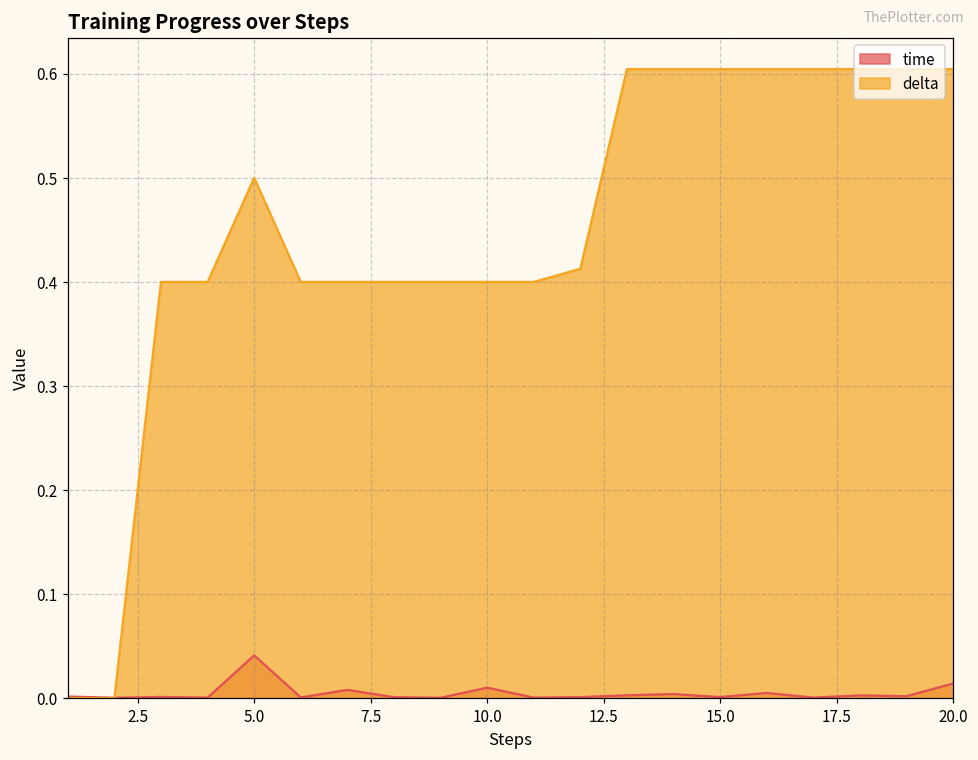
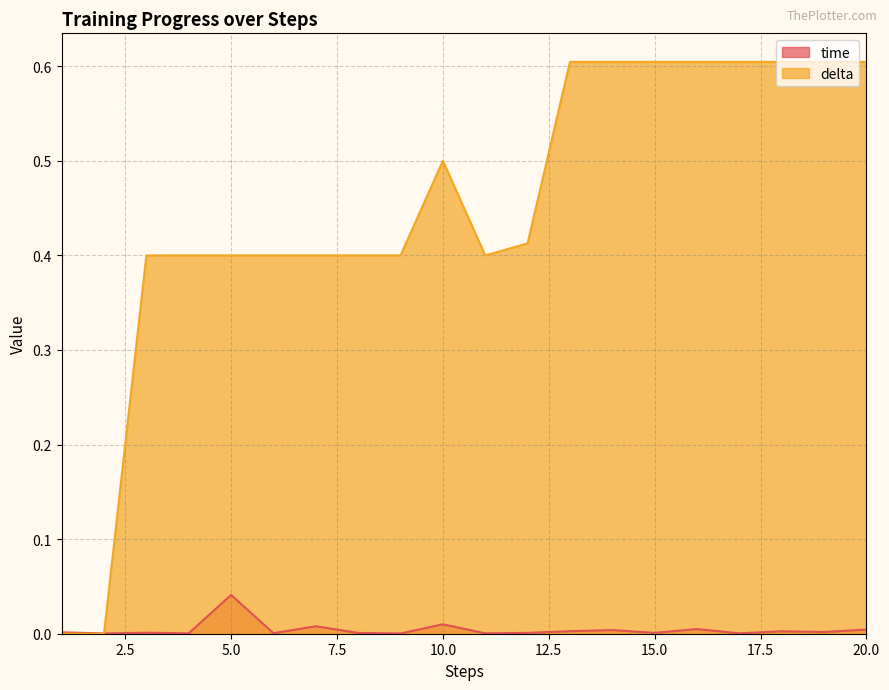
delta, 5.0: 0.5 -> 0.4
delta, 10.0: 0.4 -> 0.5
time, 20.0: 0.01 -> 0.00
